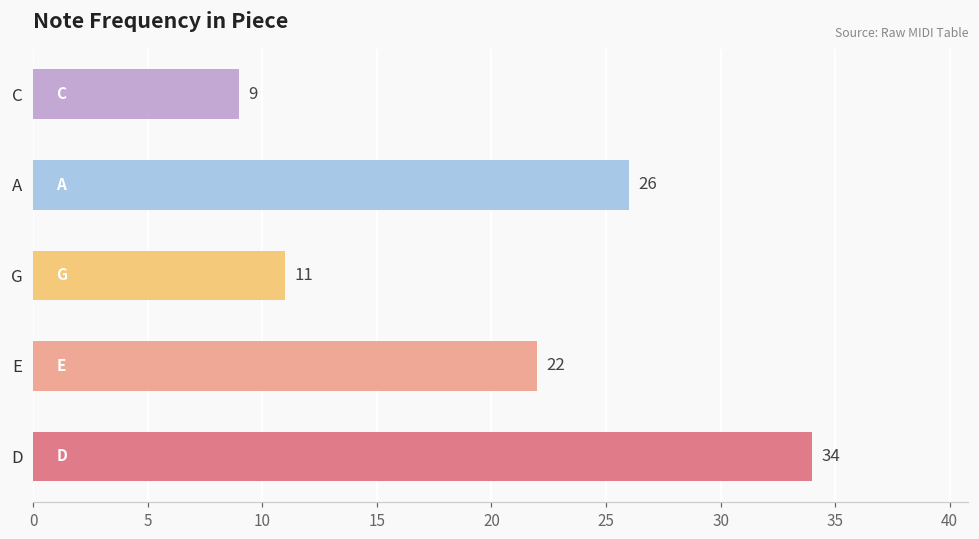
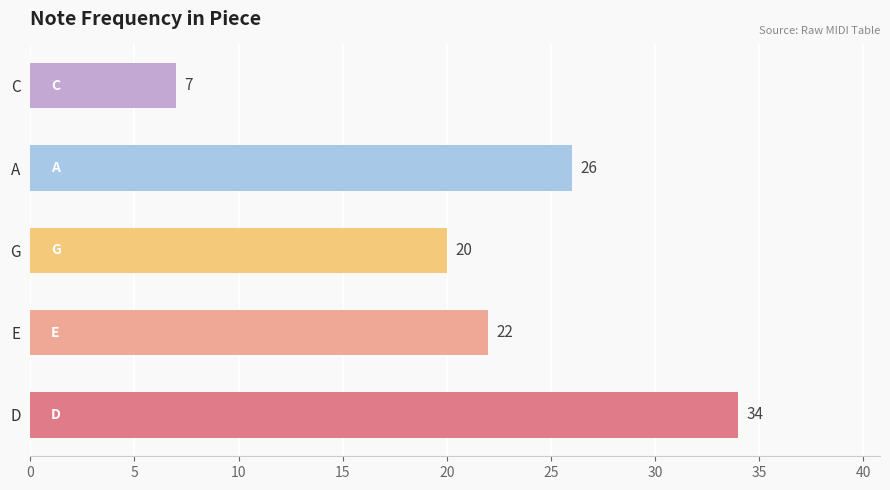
C: 9 -> 7
G: 11 -> 20
